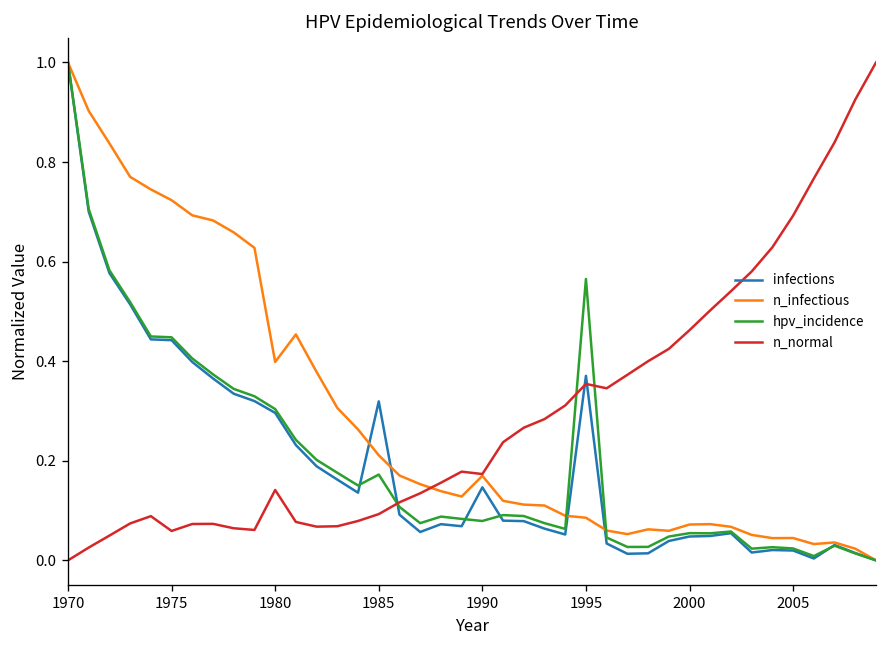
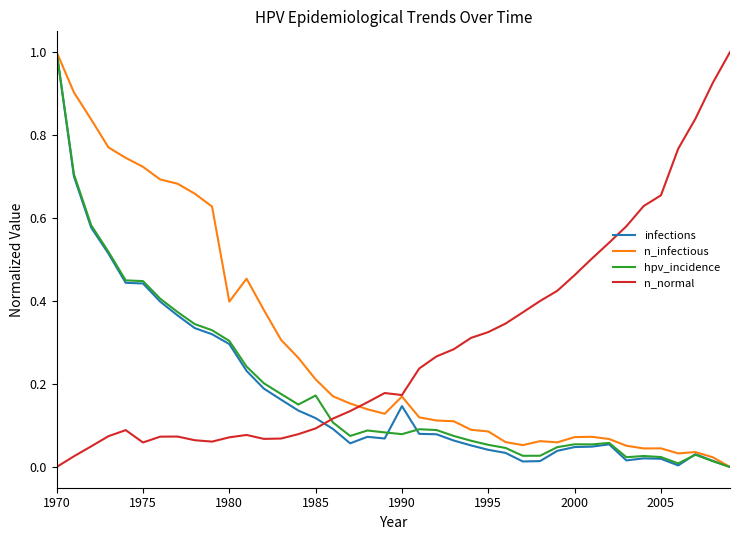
n_normal, 1980: 0.14 -> 0.07
infections, 1985: 0.32 -> 0.12
infections, 1995: 0.37 -> 0.04
hpv_incidence, 1995: 0.57 -> 0.05
n_normal, 1995: 0.35 -> 0.33
n_normal, 2005: 0.69 -> 0.65
